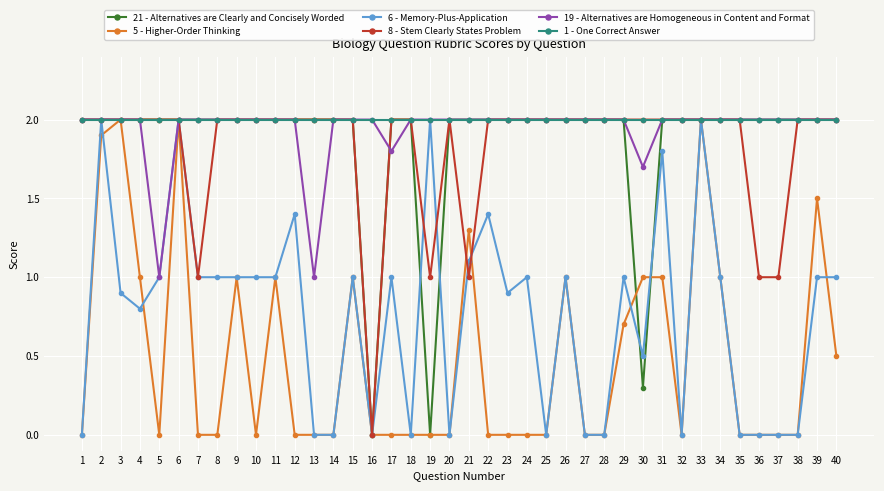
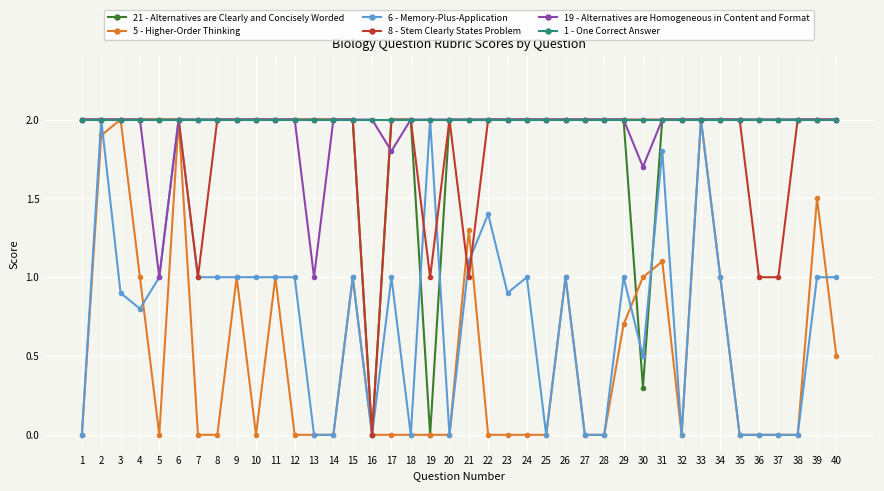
6 - Memory-Plus-Application, 12: 1.4 -> 1.0
5 - Higher-Order Thinking, 31: 1.0 -> 1.1
